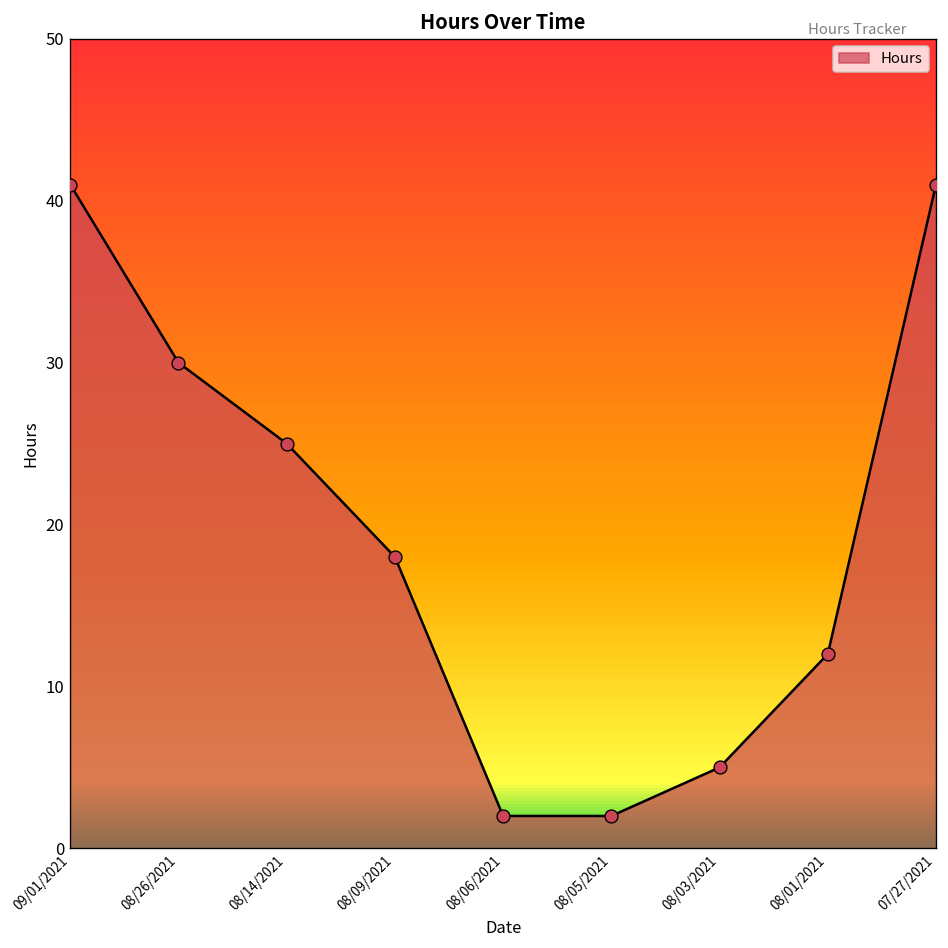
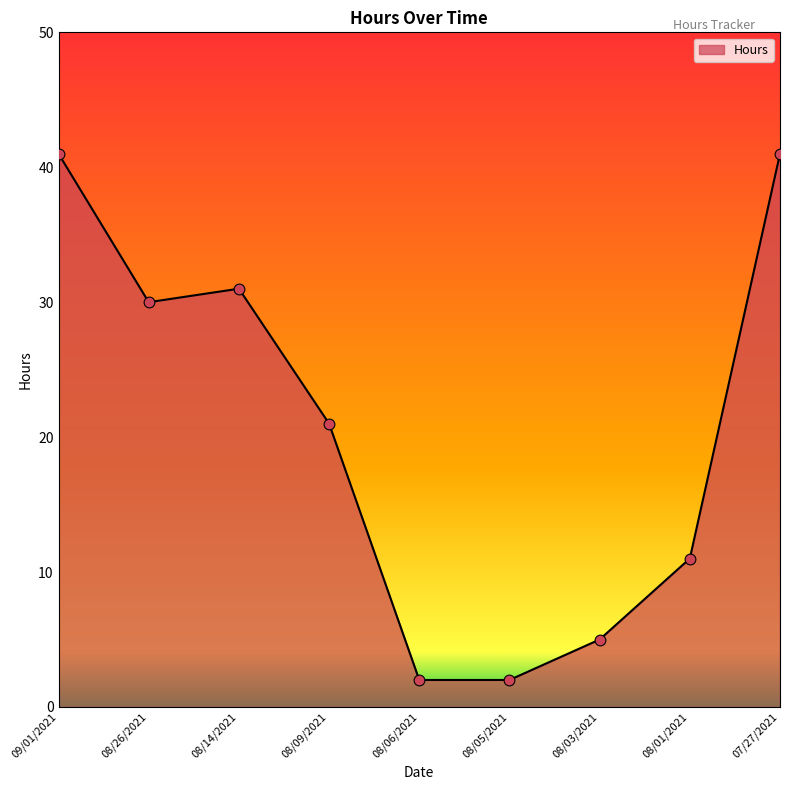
08/14/2021: 25 -> 31
08/09/2021: 18 -> 21
08/01/2021: 12 -> 11
